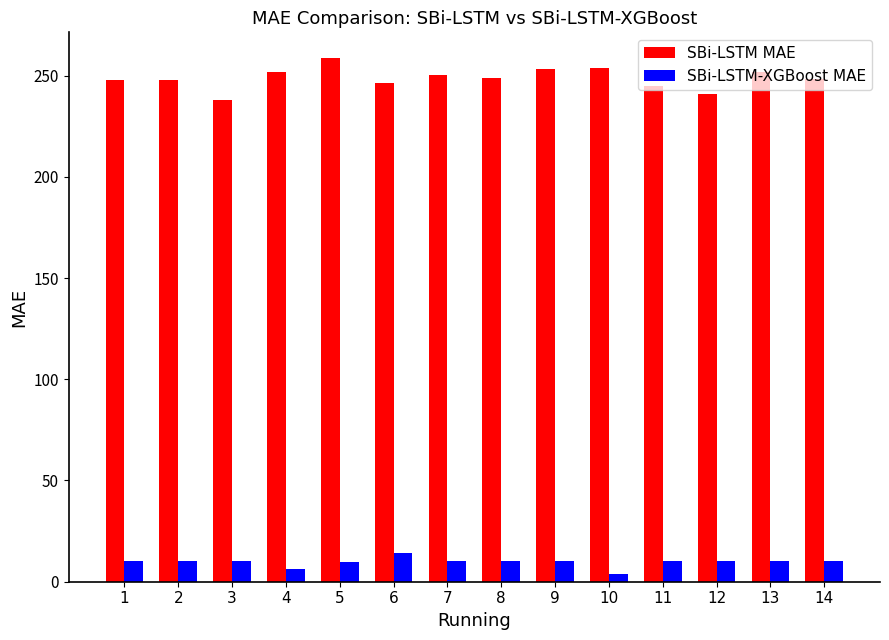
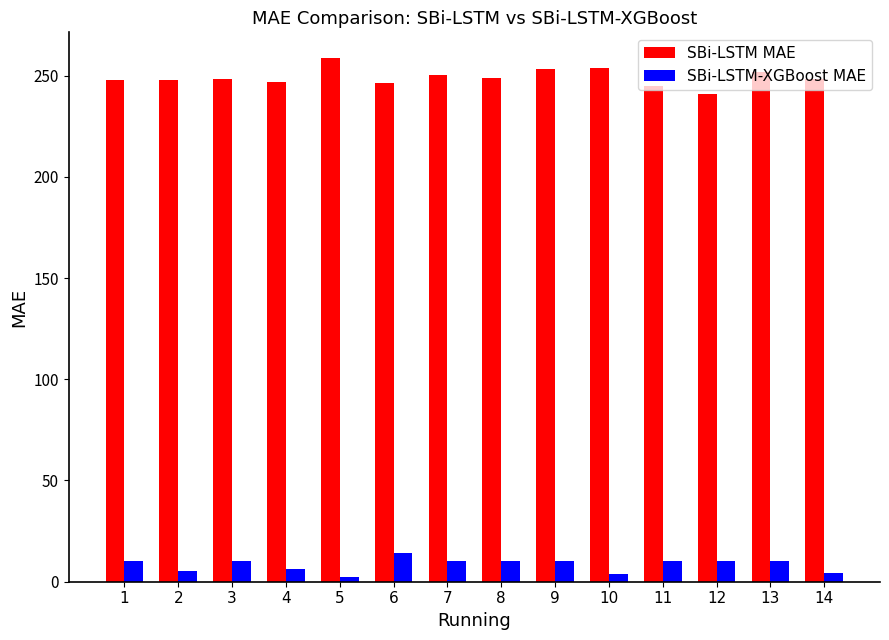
SBi-LSTM-XGBoost MAE, 2: 10 -> 5
SBi-LSTM MAE, 3: 238 -> 248
SBi-LSTM MAE, 4: 252 -> 247
SBi-LSTM-XGBoost MAE, 5: 10 -> 3
SBi-LSTM-XGBoost MAE, 14: 10 -> 4
